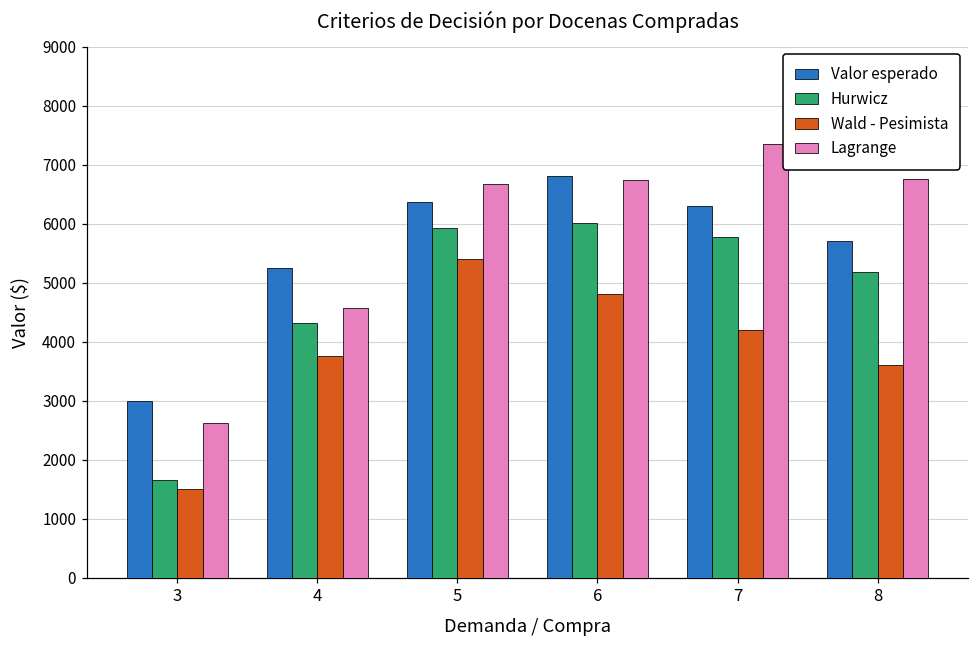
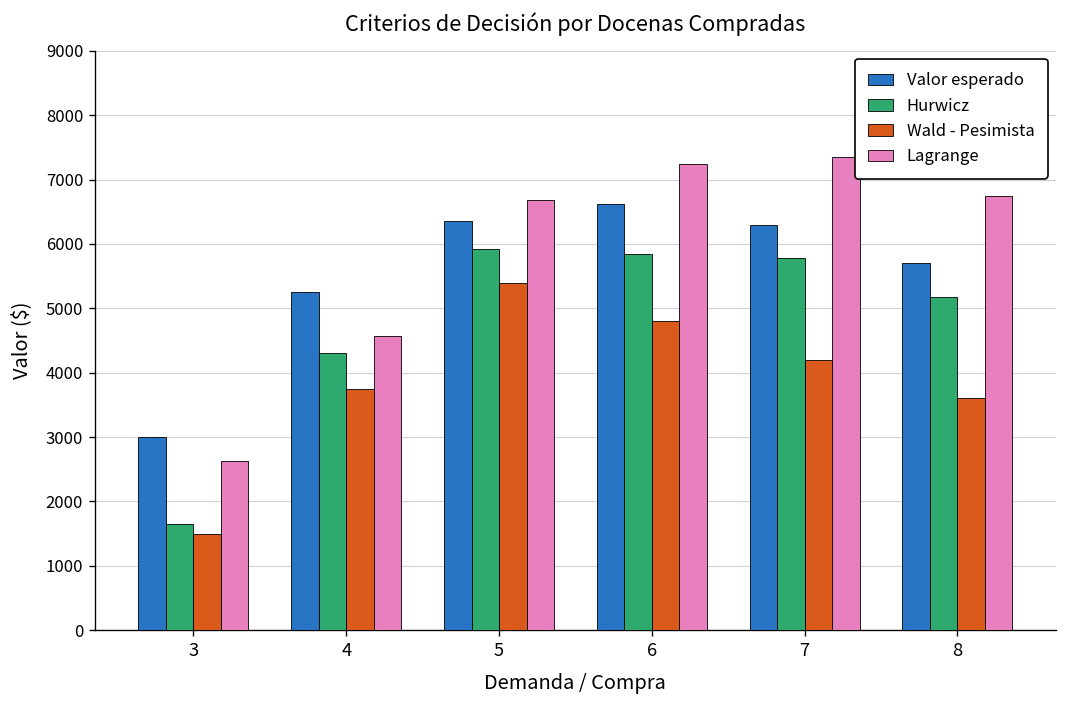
Valor esperado, 6: 6800 -> 6600
Hurwicz, 6: 6000 -> 5900
Lagrange, 6: 6700 -> 7200
